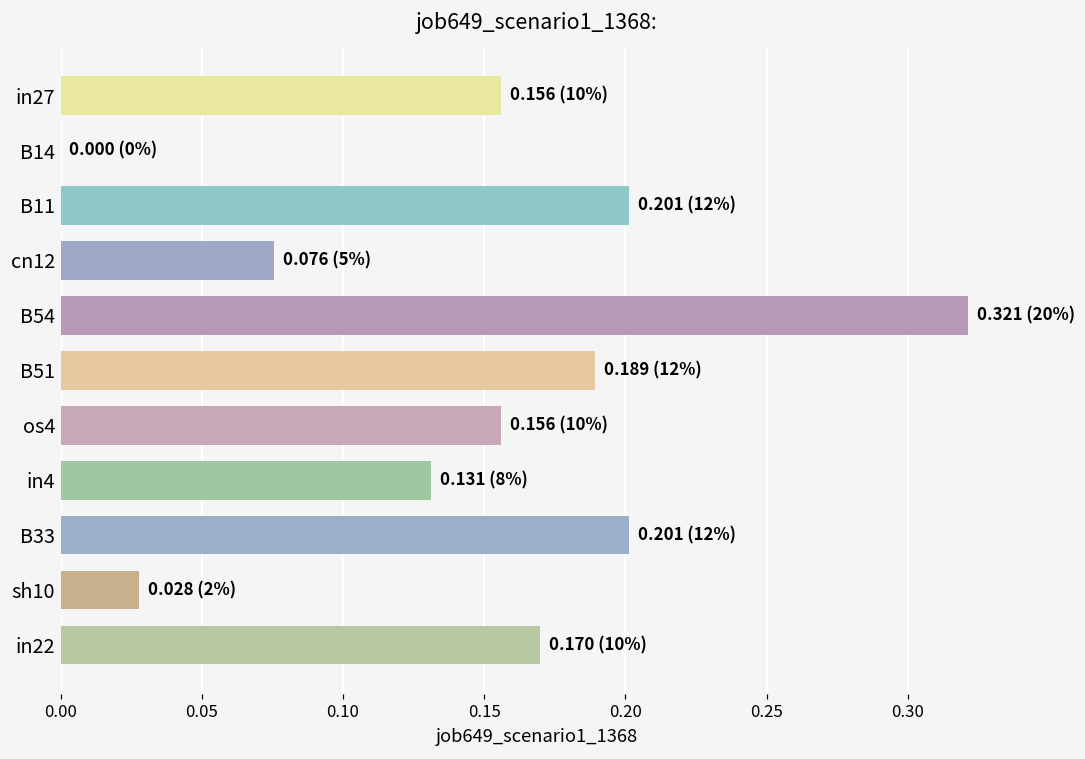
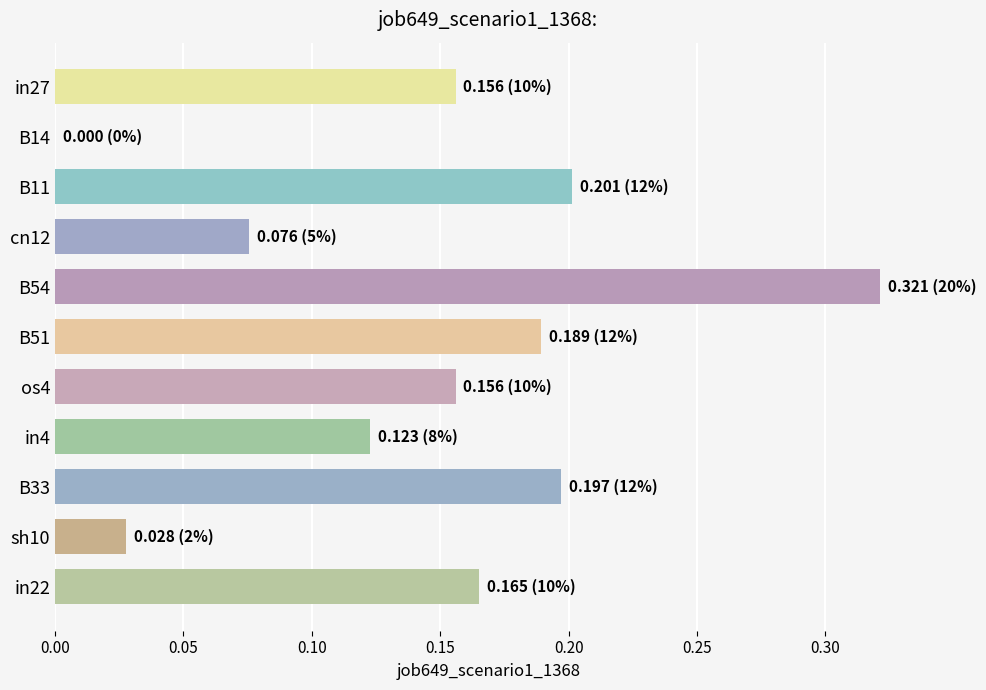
in4: 0.131 -> 0.123
B33: 0.201 -> 0.197
in22: 0.170 -> 0.165
